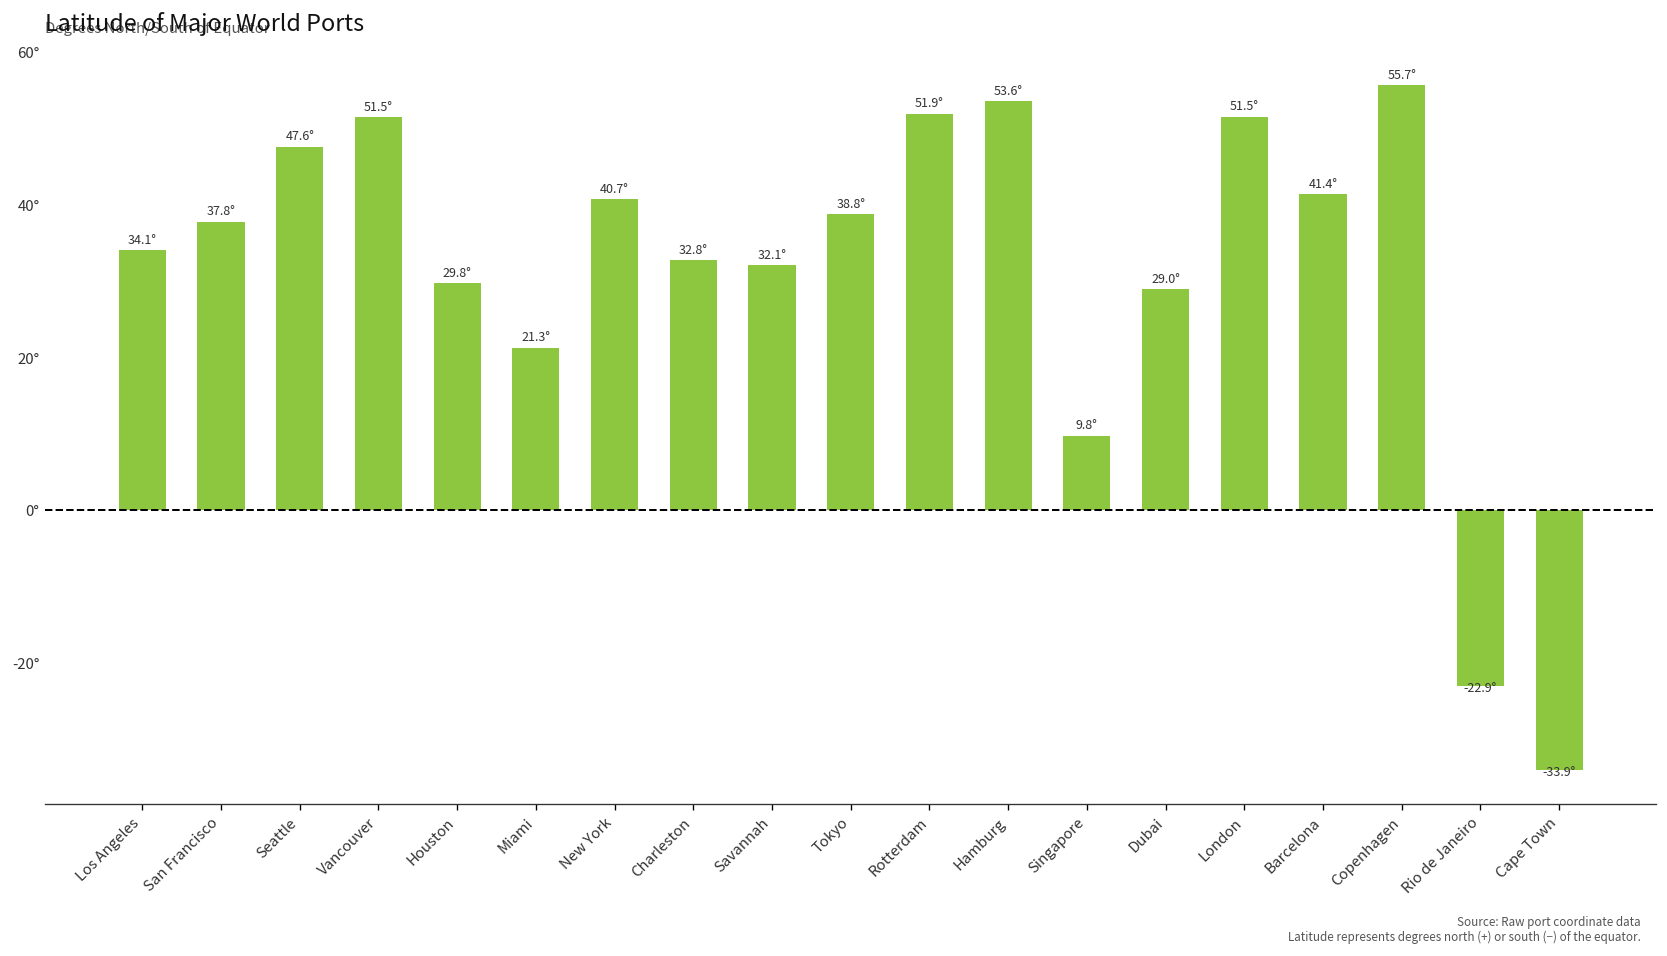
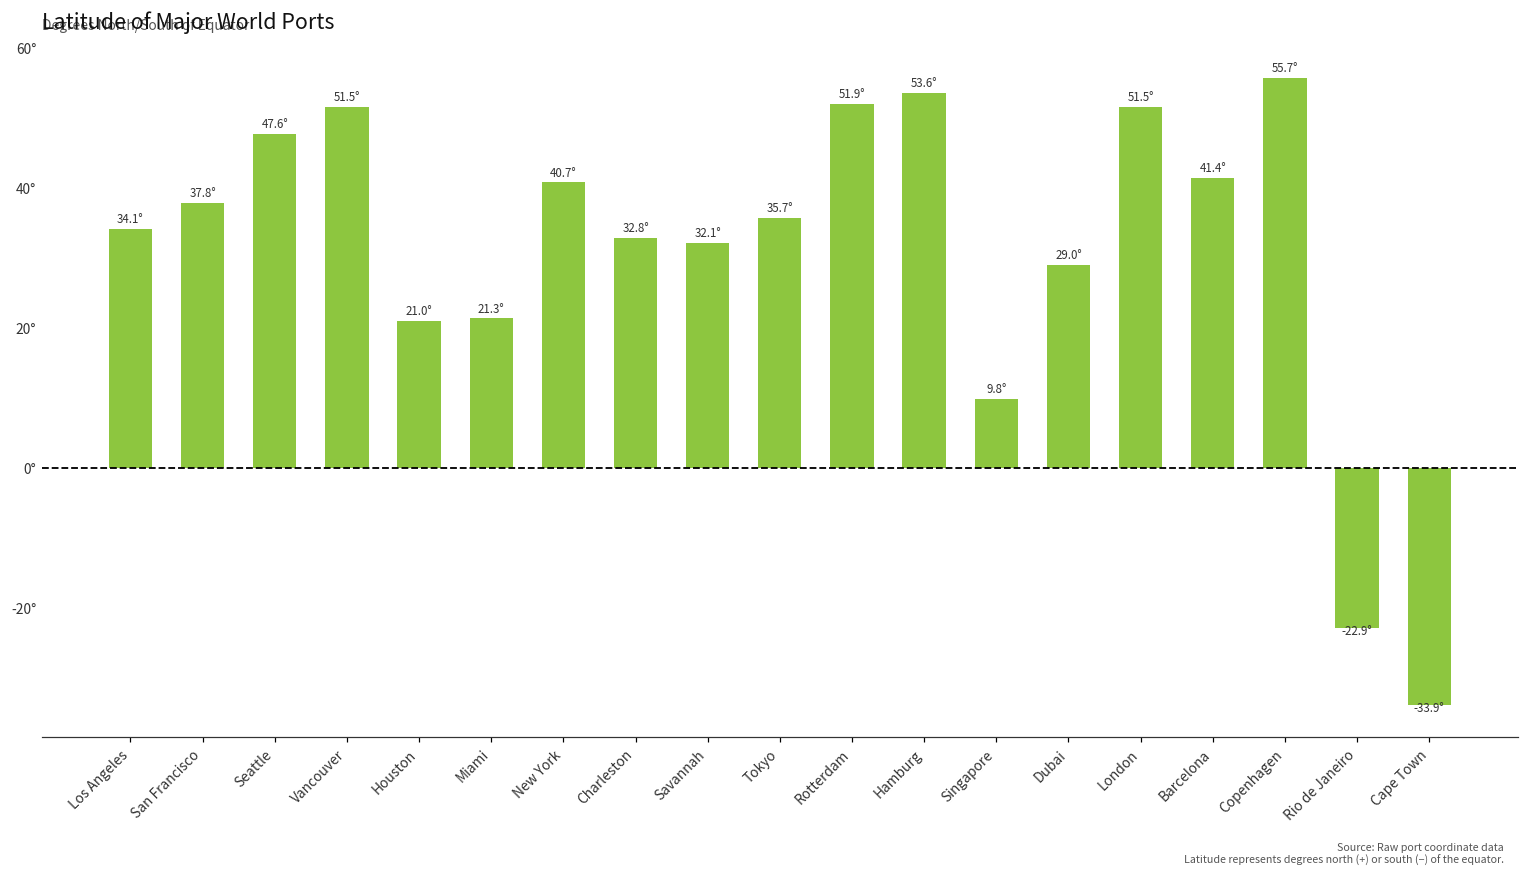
Houston: 29.8° -> 21.0°
Tokyo: 38.8° -> 35.7°
